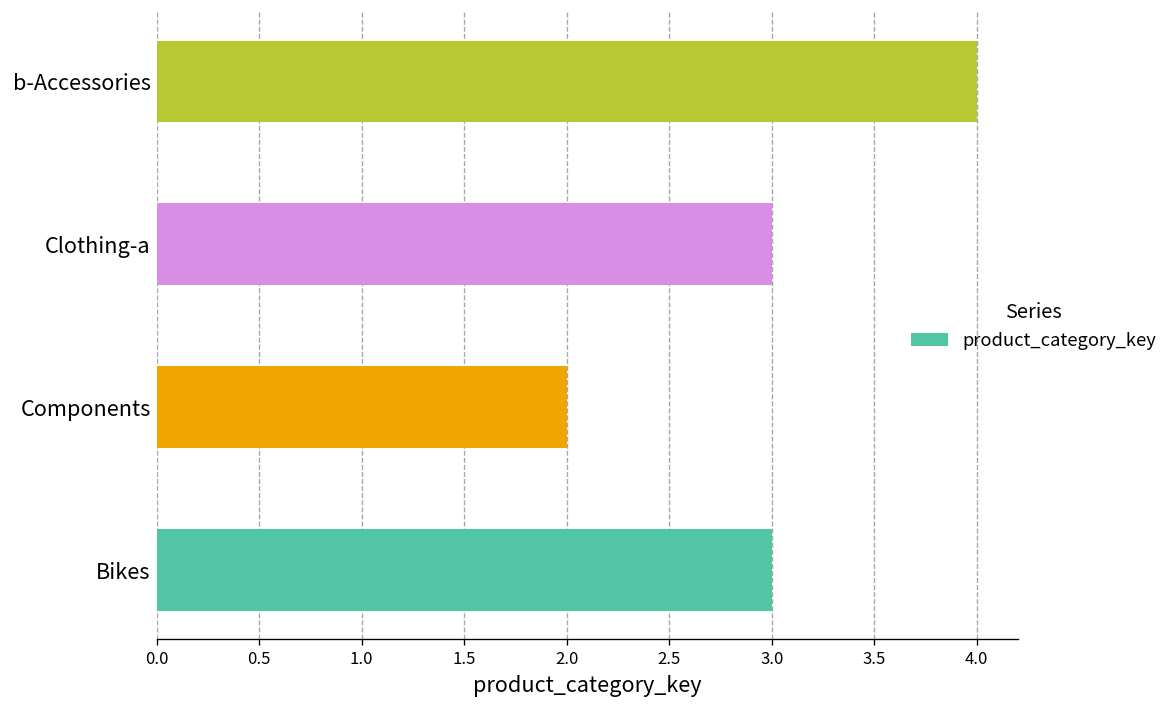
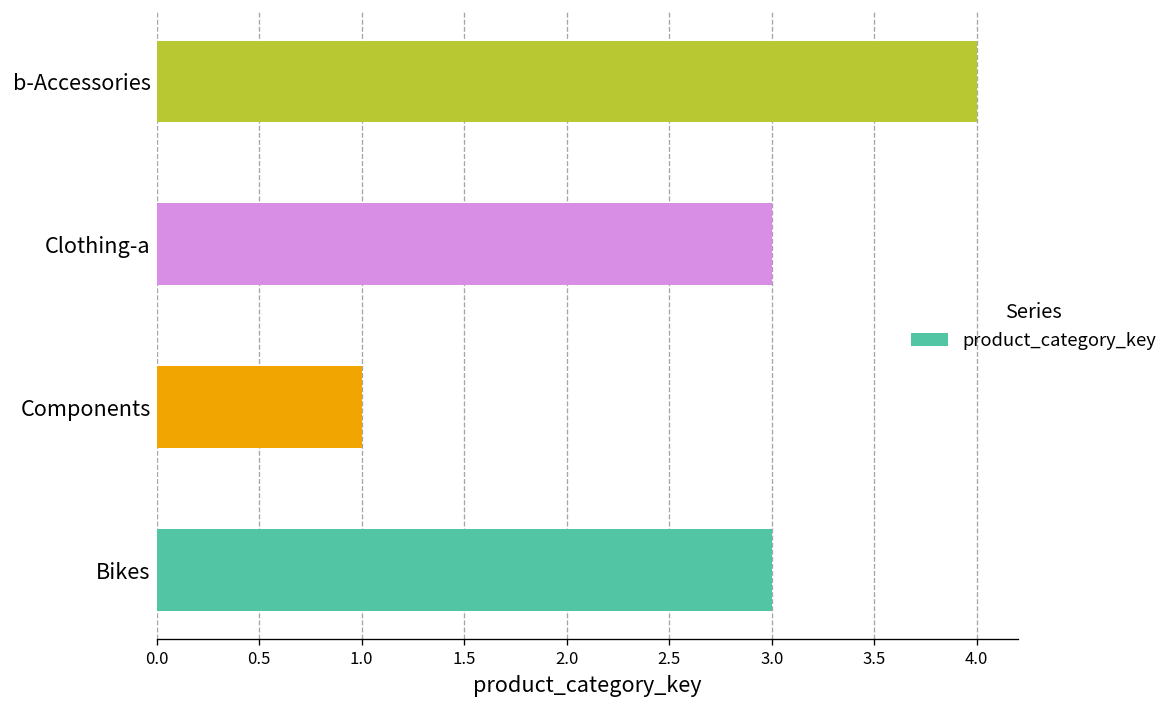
Components: 2 -> 1
